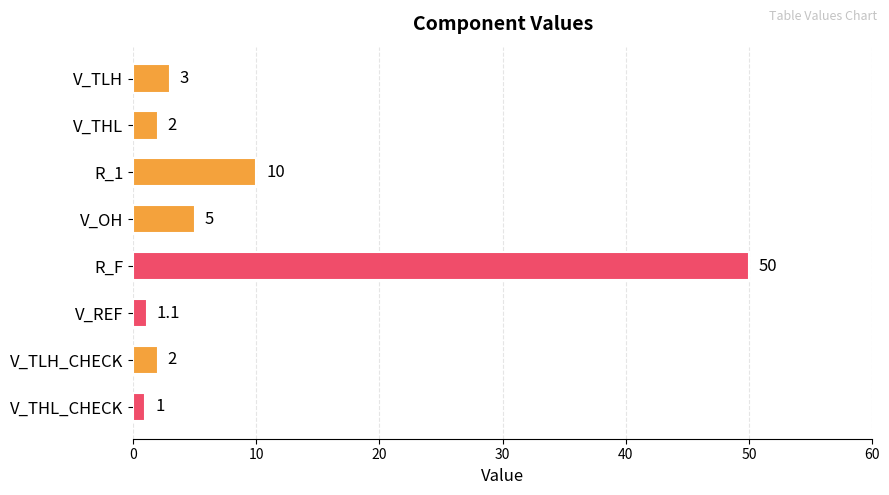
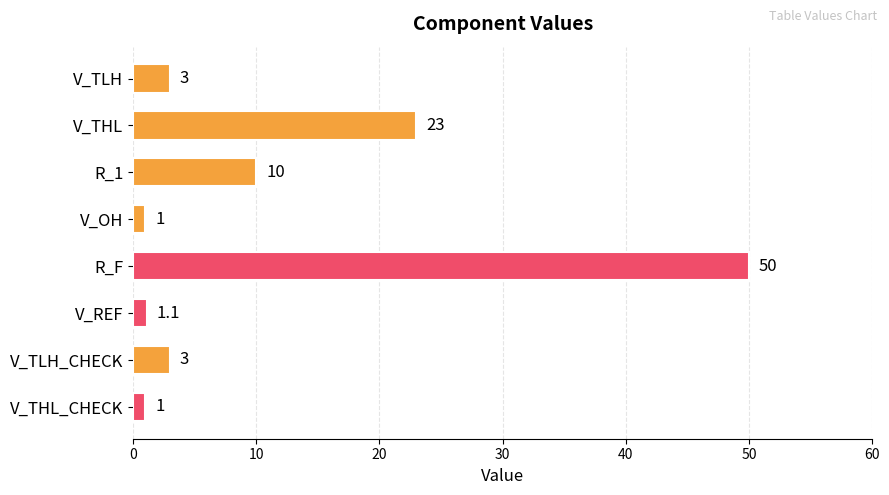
V_THL: 2 -> 23
V_OH: 5 -> 1
V_TLH_CHECK: 2 -> 3
